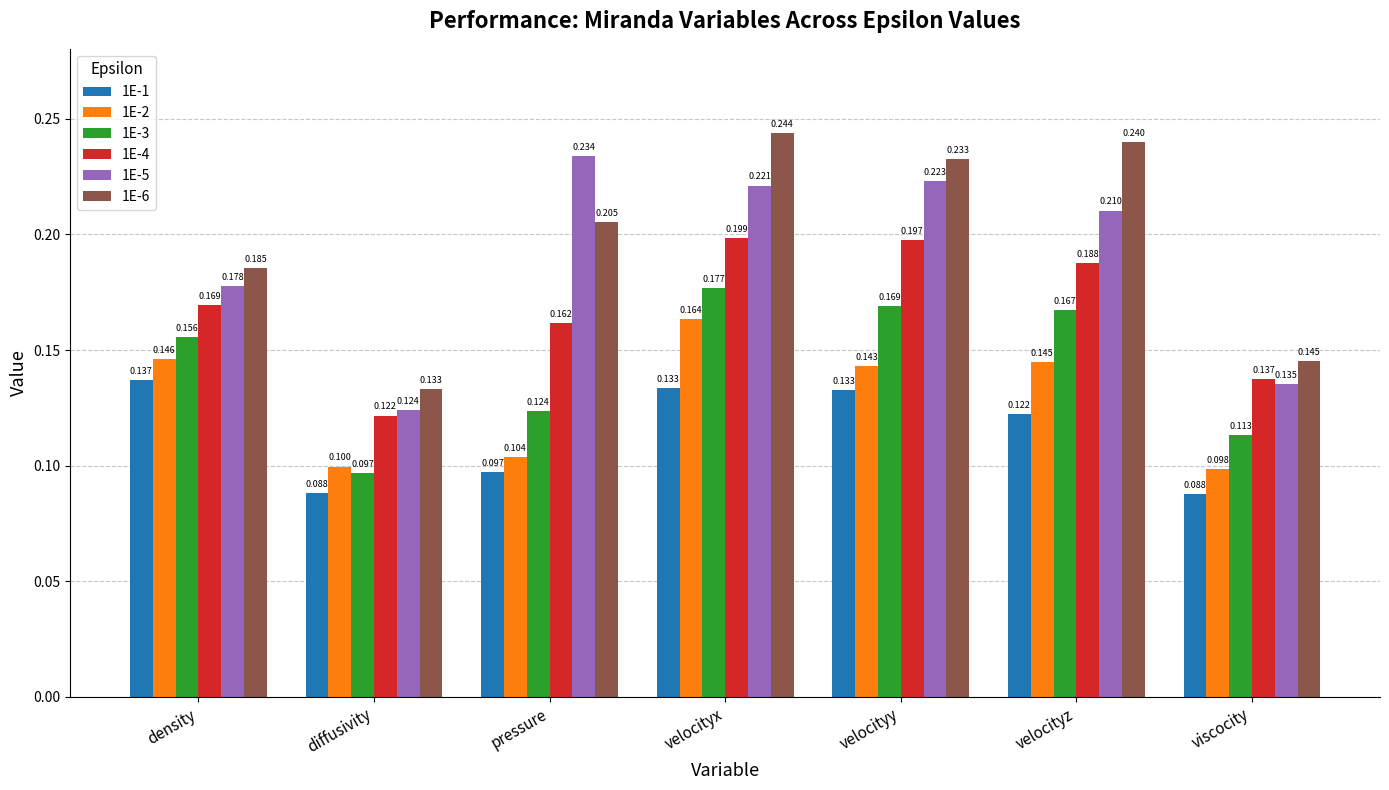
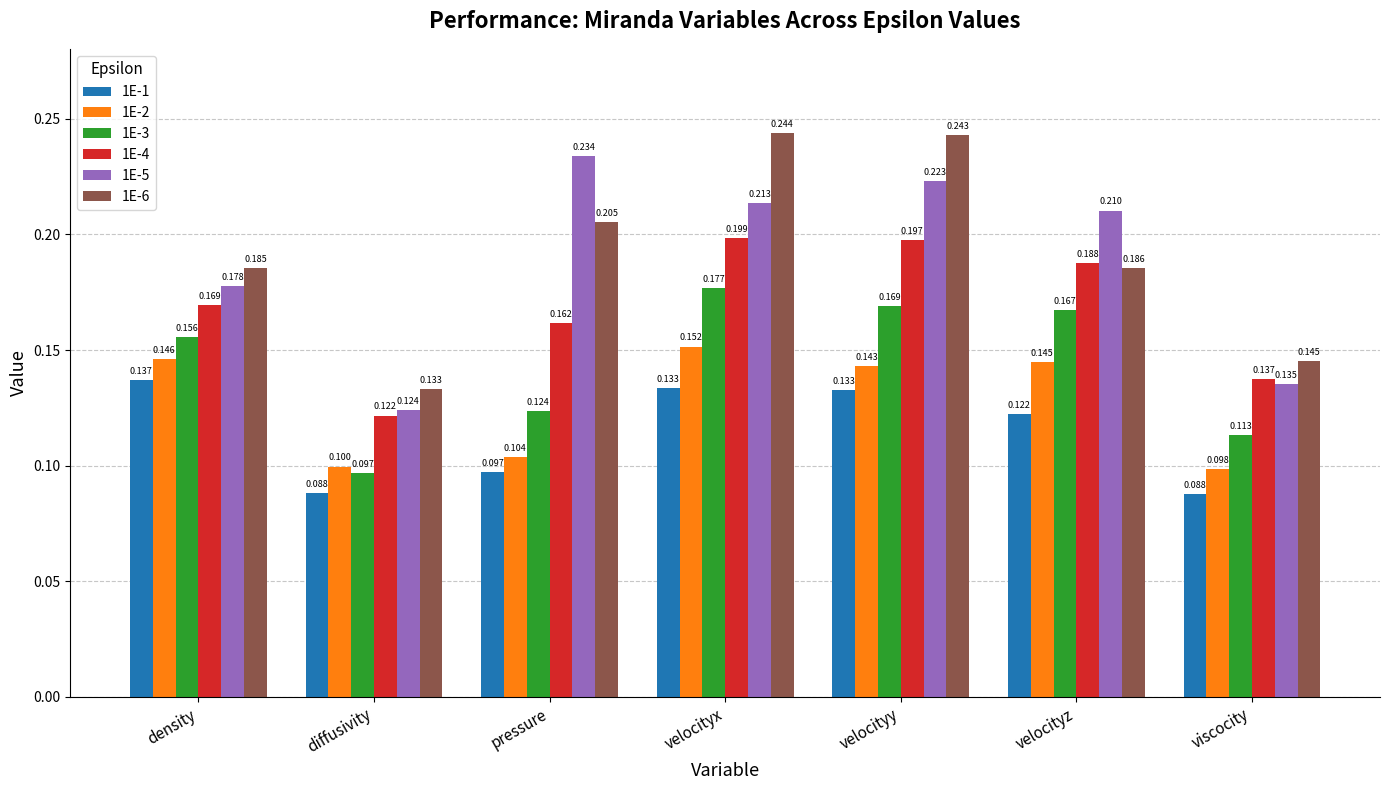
1E-2, velocityx: 0.164 -> 0.152
1E-5, velocityx: 0.221 -> 0.213
1E-6, velocityy: 0.233 -> 0.243
1E-6, velocityz: 0.240 -> 0.186
